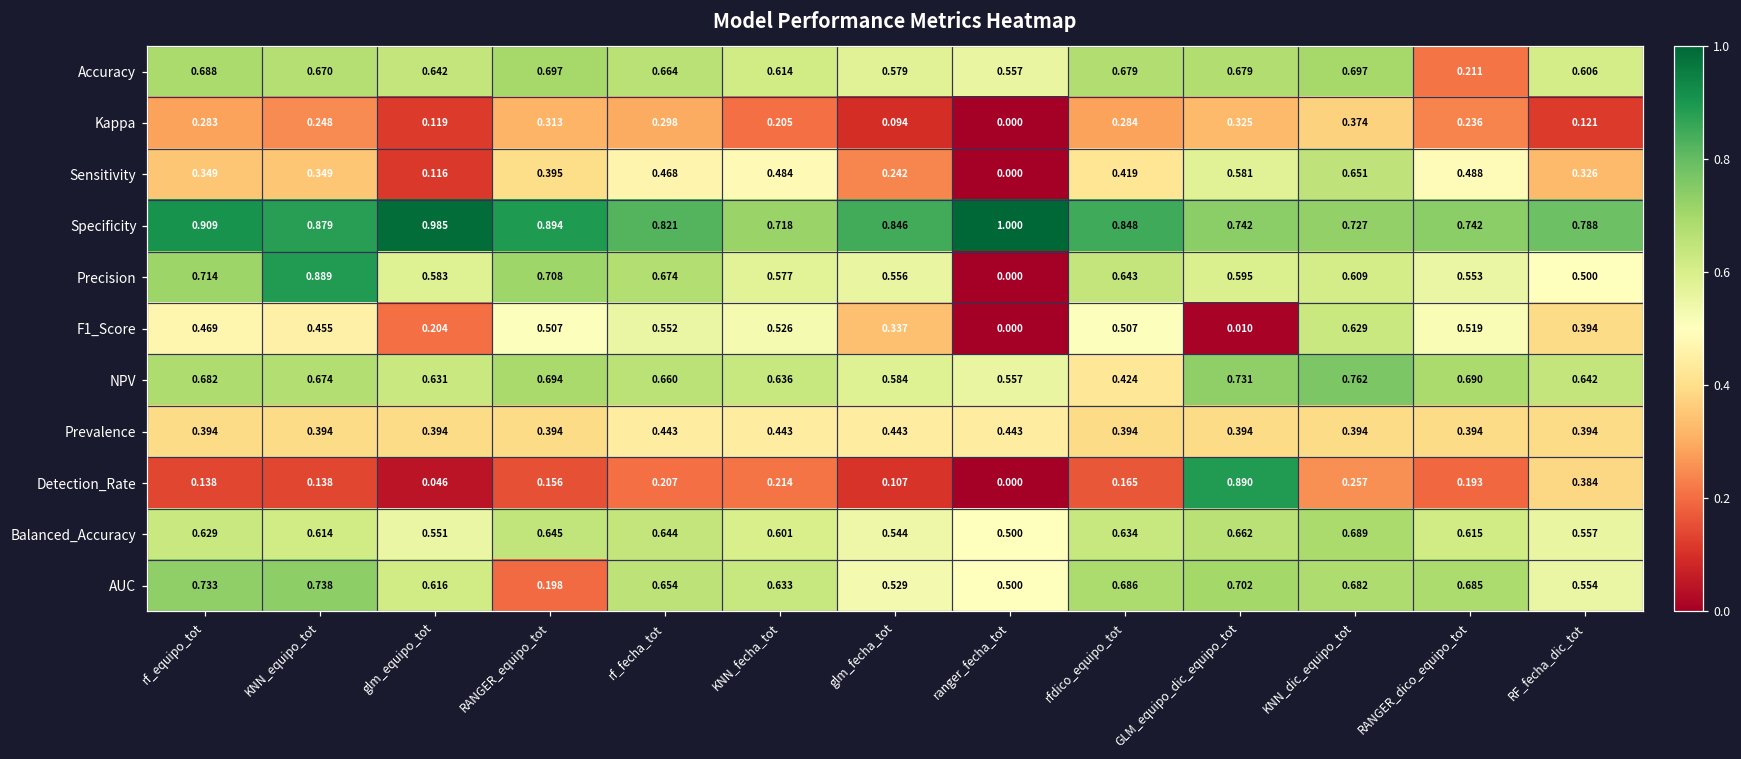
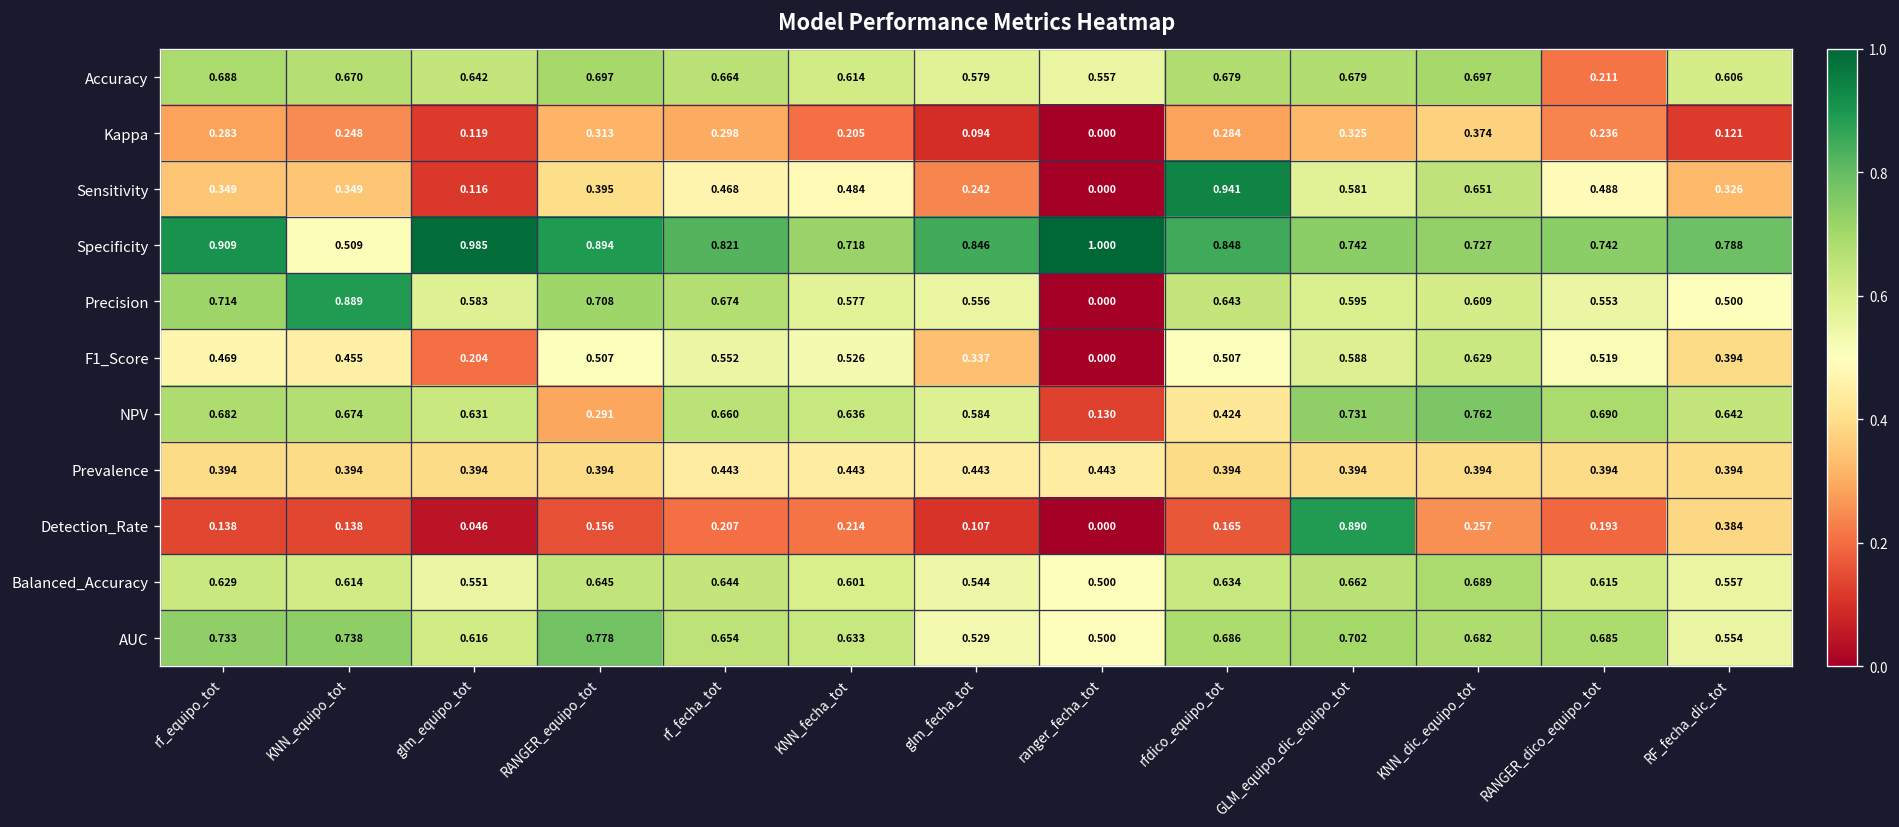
Sensitivity, rfdico_equipo_tot: 0.419 -> 0.941
Specificity, KNN_equipo_tot: 0.879 -> 0.509
F1_Score, GLM_equipo_dic_equipo_tot: 0.010 -> 0.588
NPV, RANGER_equipo_tot: 0.694 -> 0.291
NPV, ranger_fecha_tot: 0.557 -> 0.130
AUC, RANGER_equipo_tot: 0.198 -> 0.778
